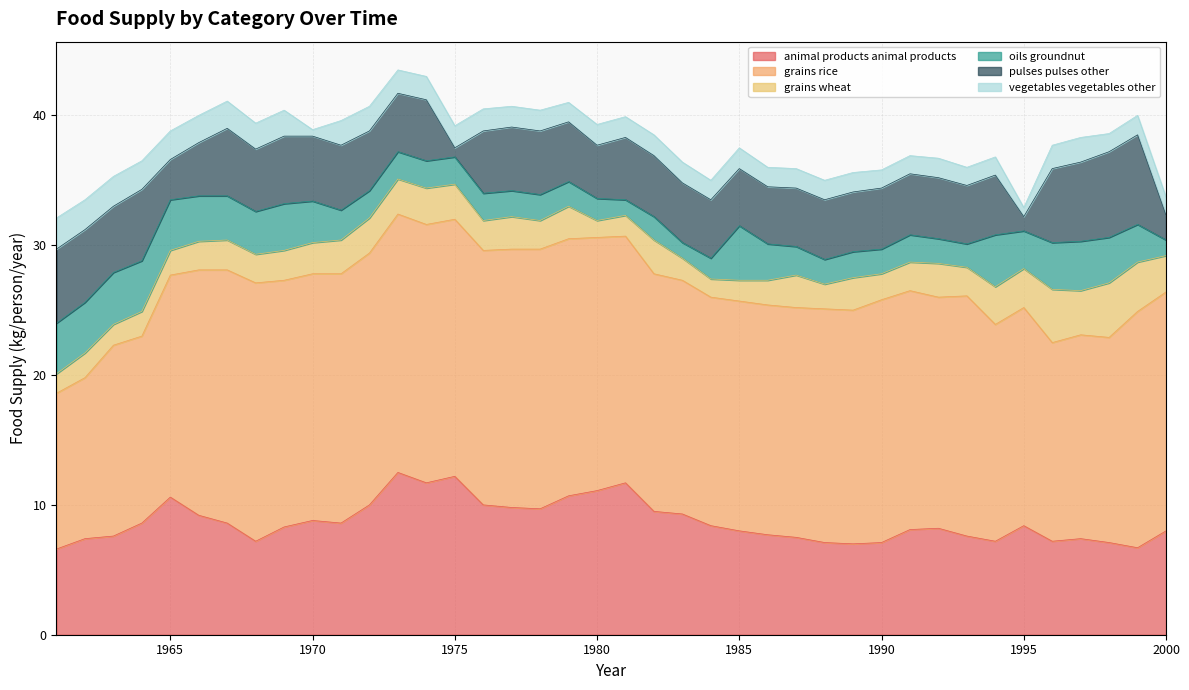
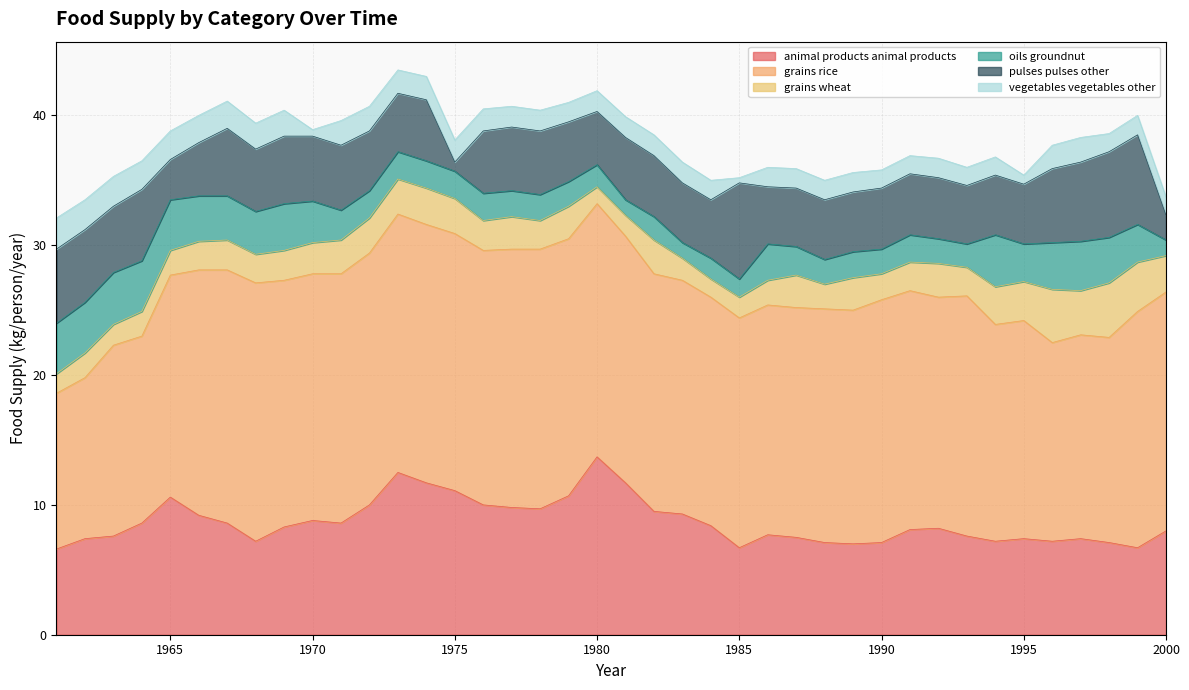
animal products animal products, 1975: 12.2 -> 11.1
animal products animal products, 1980: 11.1 -> 13.7
animal products animal products, 1985: 8.0 -> 6.7
oils groundnut, 1985: 4.2 -> 1.4
pulses pulses other, 1985: 4.4 -> 7.4
vegetables vegetables other, 1985: 1.6 -> 0.4
animal products animal products, 1995: 8.4 -> 7.4
pulses pulses other, 1995: 1.1 -> 4.6
